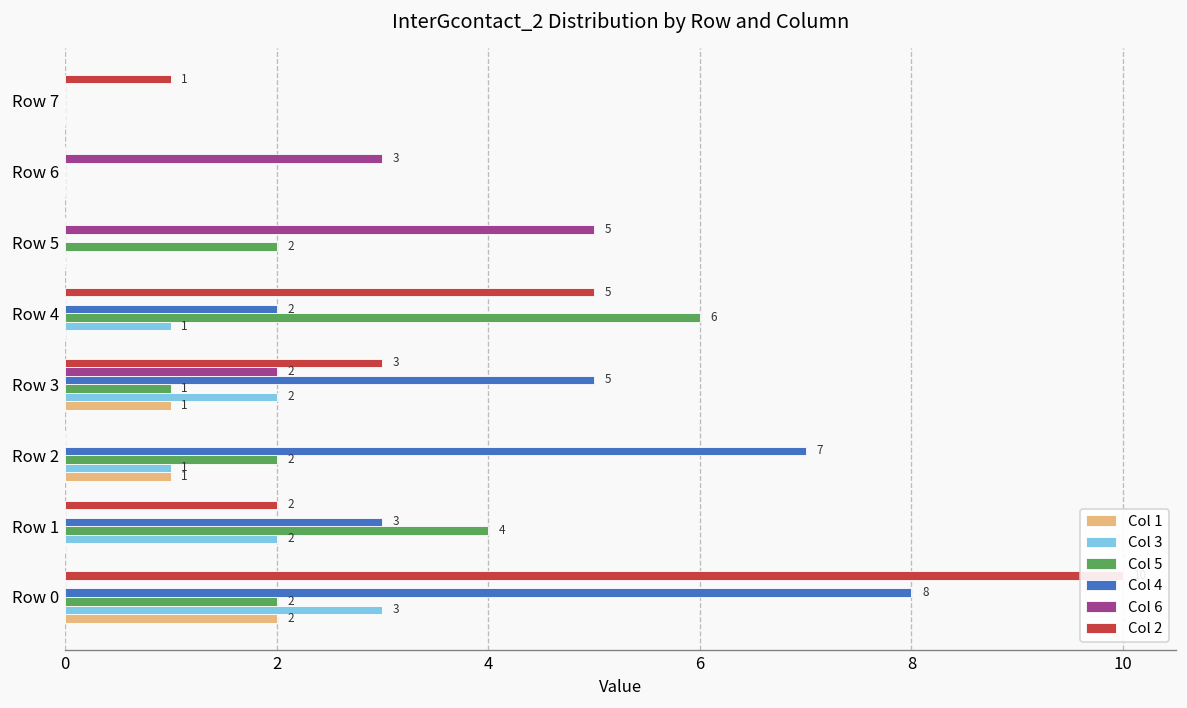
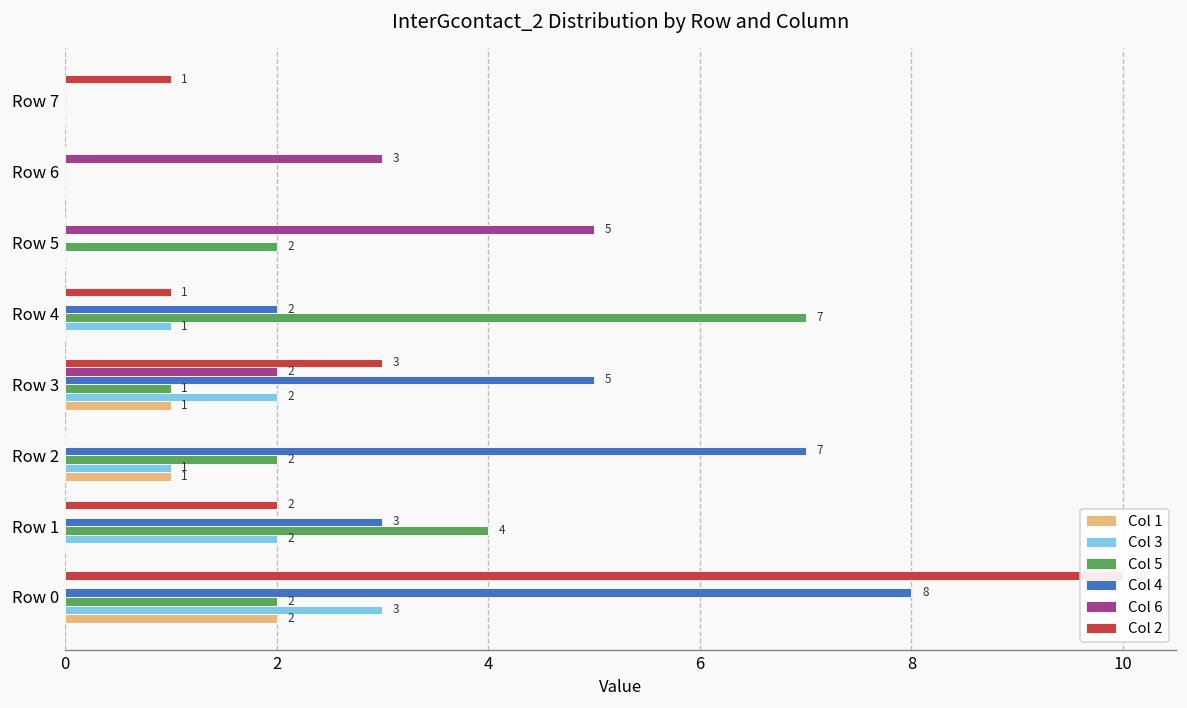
Col 2, Row 4: 5 -> 1
Col 5, Row 4: 6 -> 7
